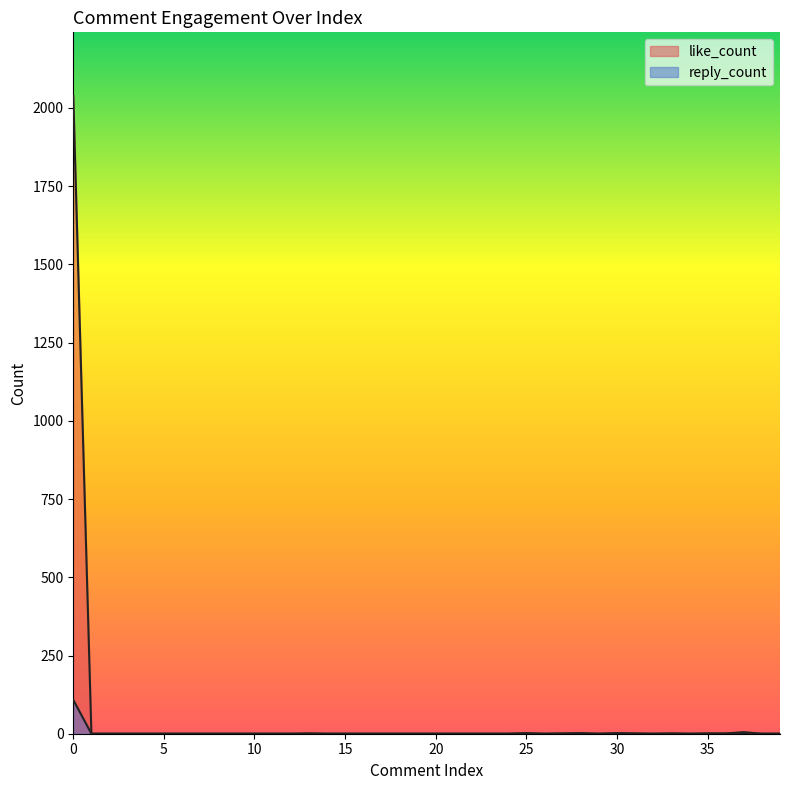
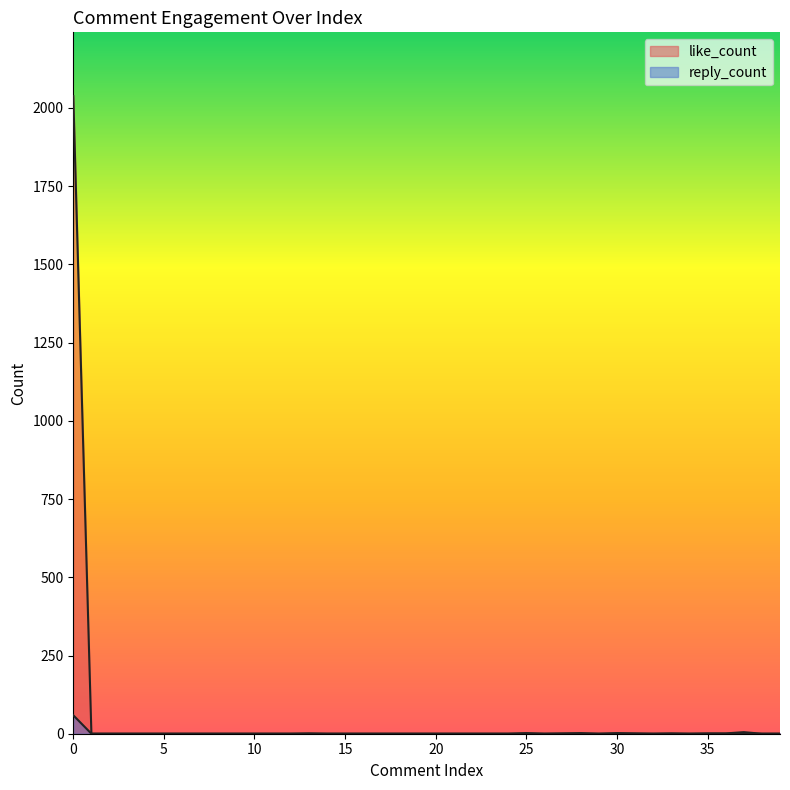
reply_count, 0: 110 -> 60
